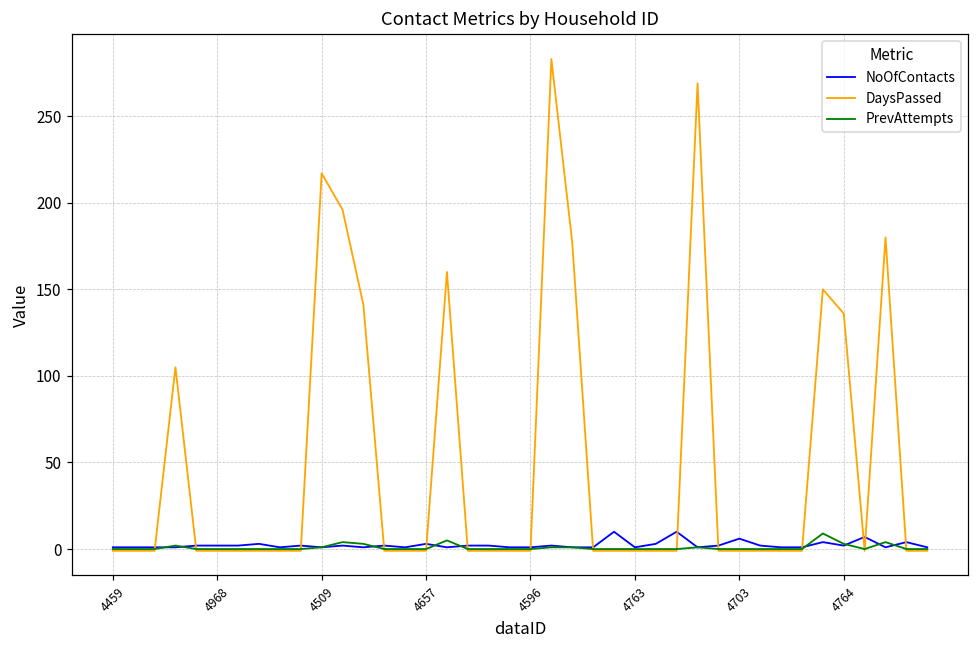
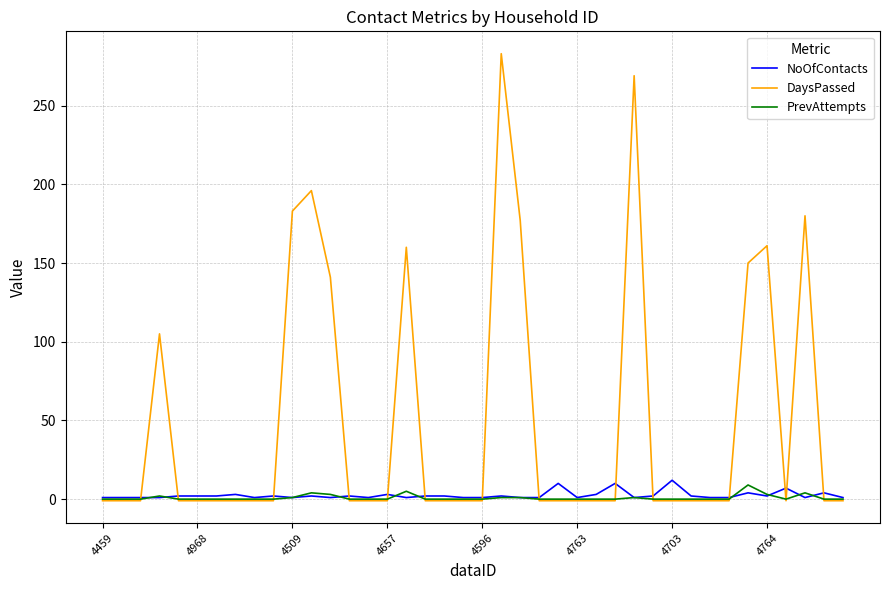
DaysPassed, 4509: 217 -> 183
NoOfContacts, 4703: 6 -> 12
DaysPassed, 4764: 136 -> 161
